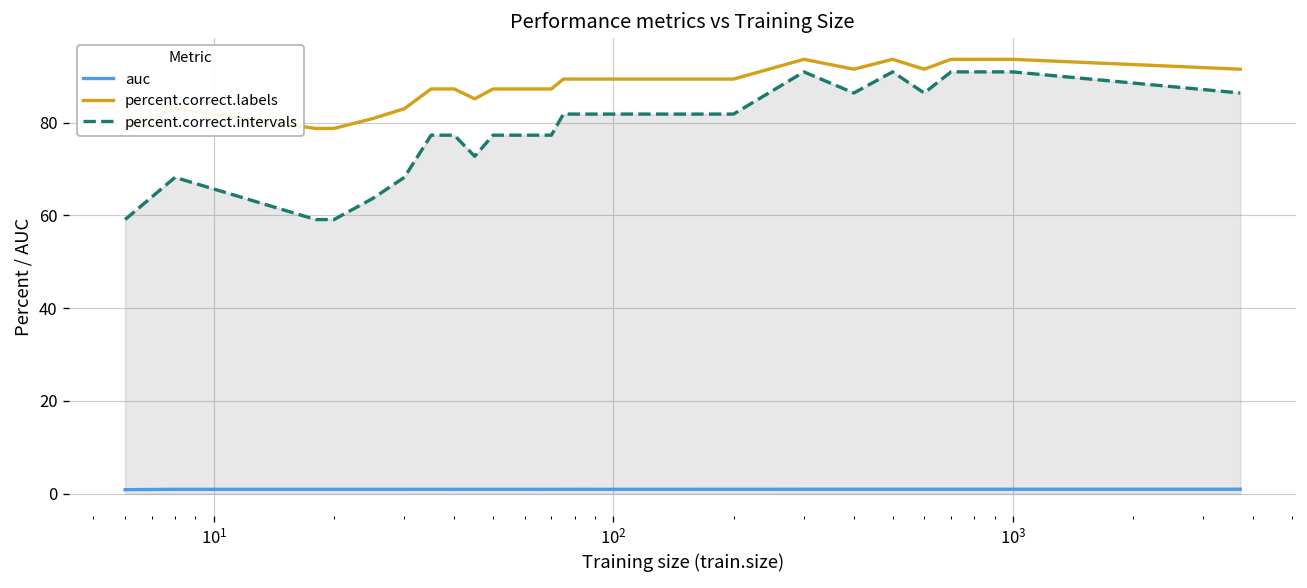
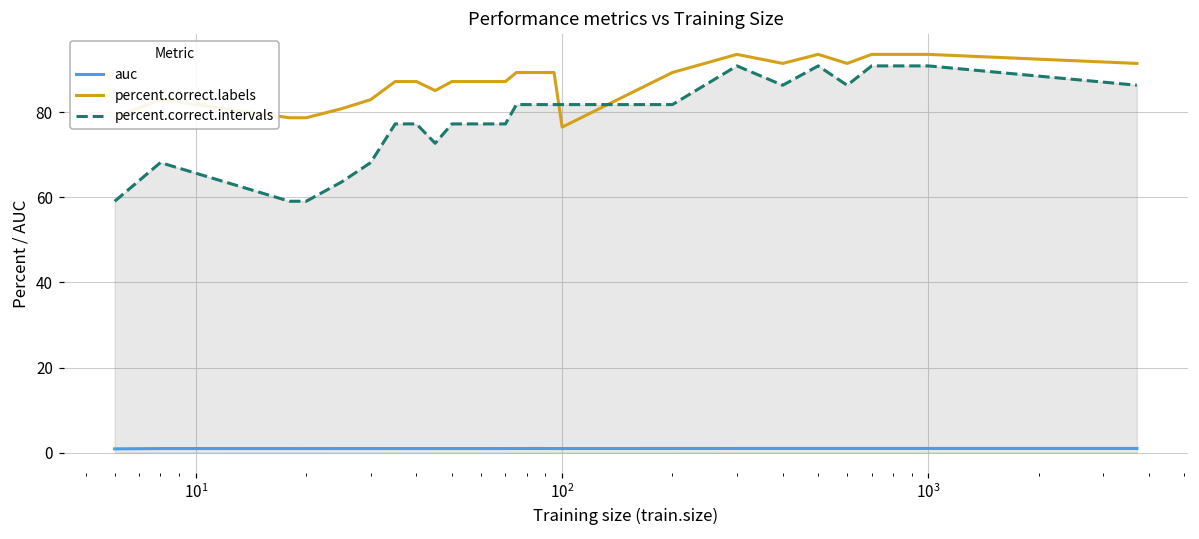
percent.correct.labels, 10^2: 89 -> 77
